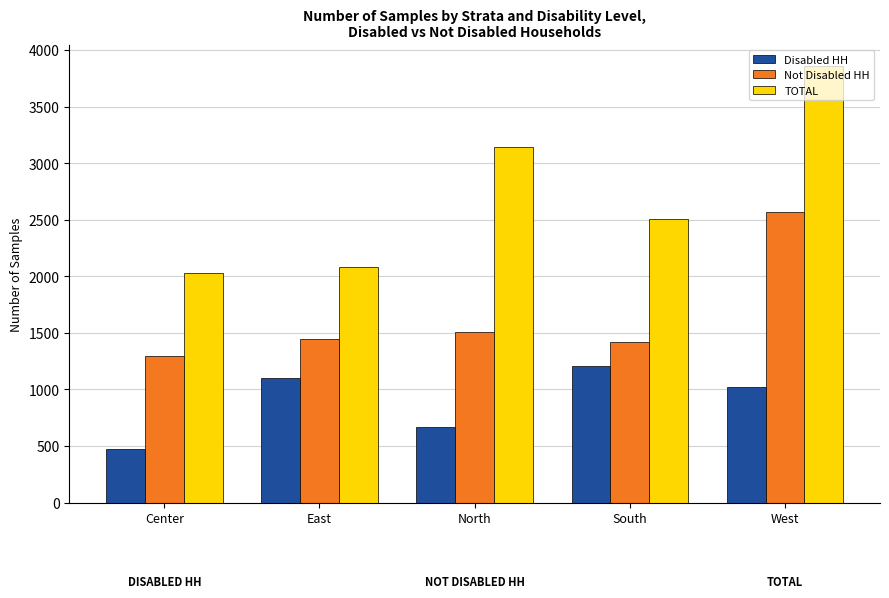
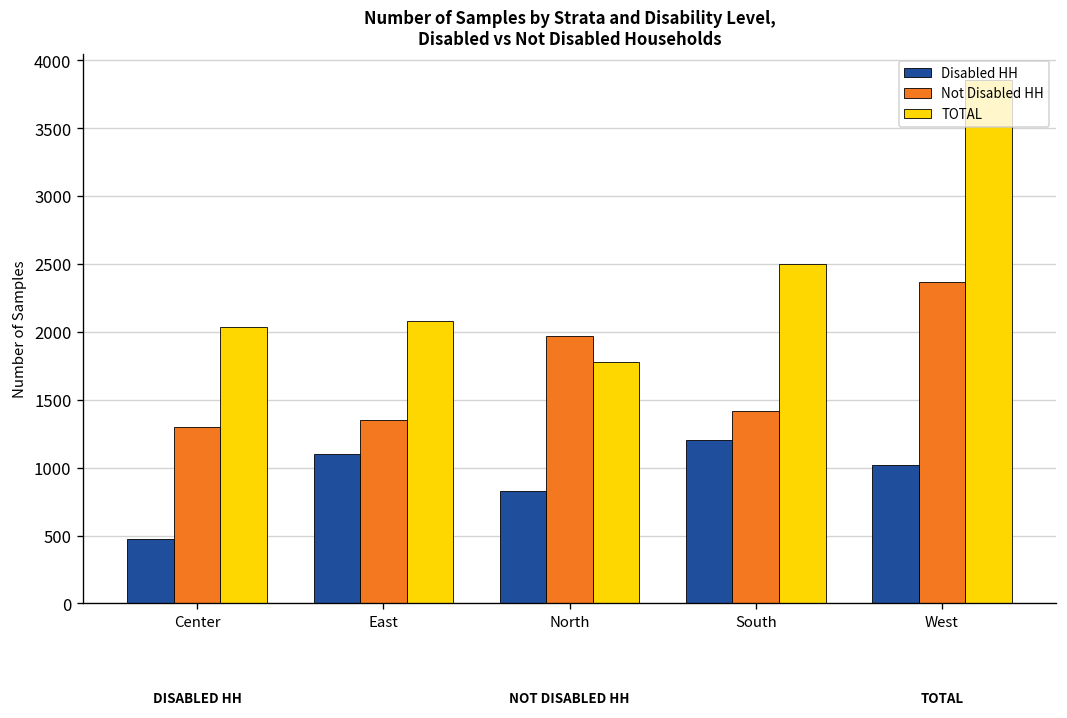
Not Disabled HH, East: 1440 -> 1350
Disabled HH, North: 670 -> 830
Not Disabled HH, North: 1500 -> 1970
TOTAL, North: 3150 -> 1780
Not Disabled HH, West: 2570 -> 2370
